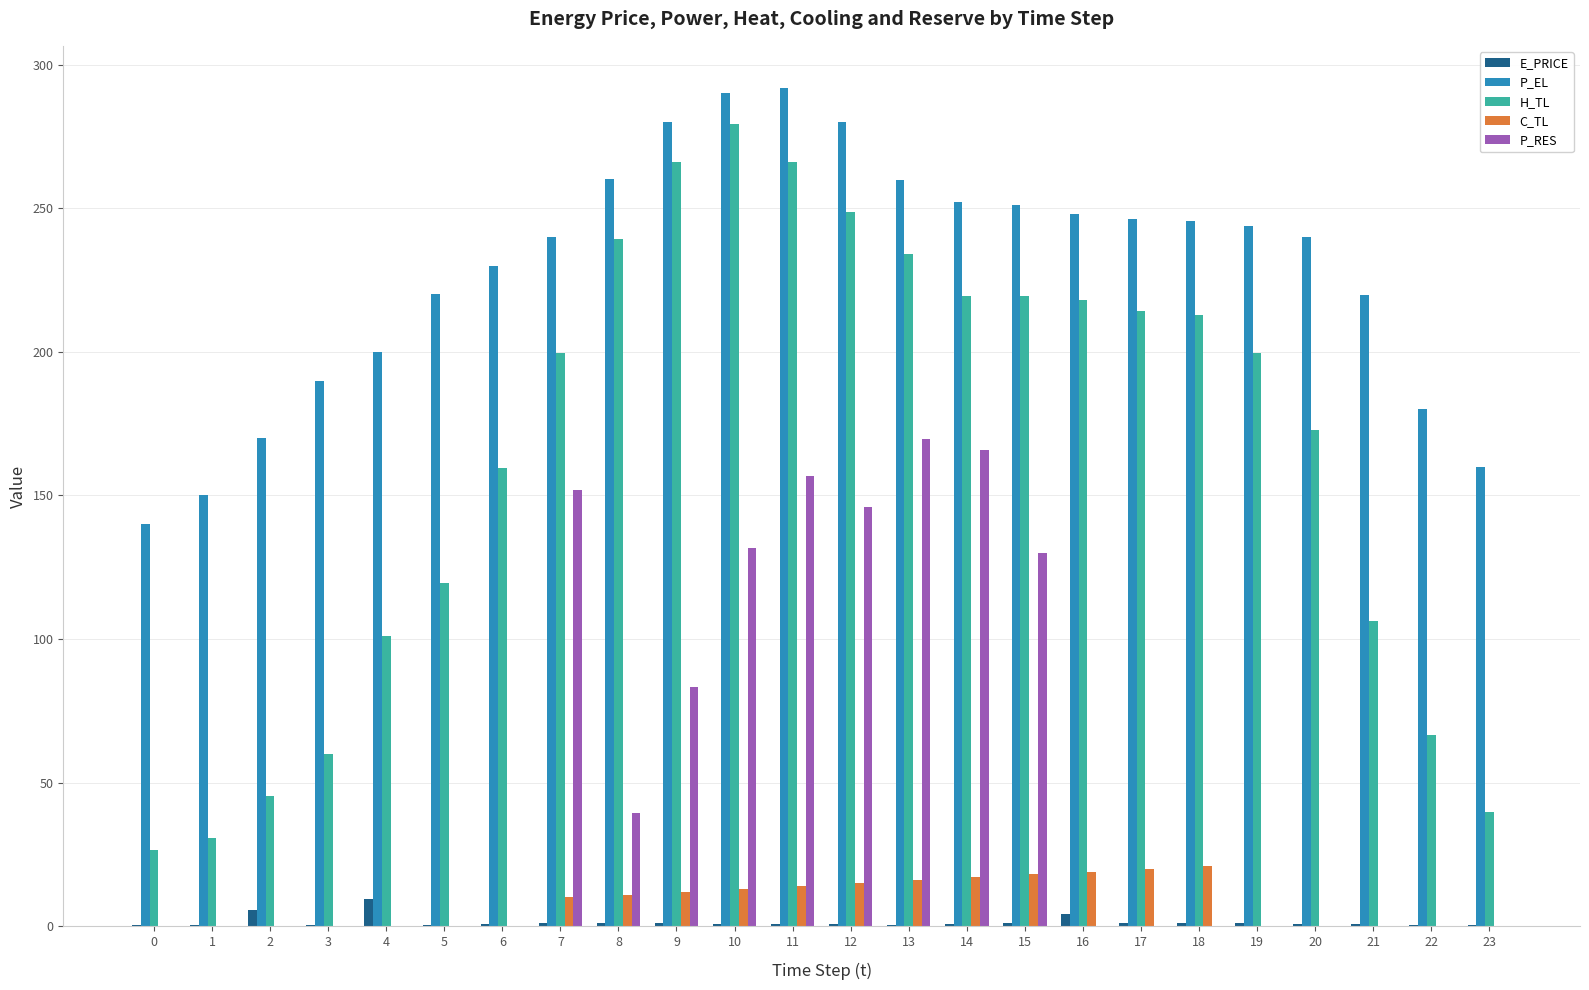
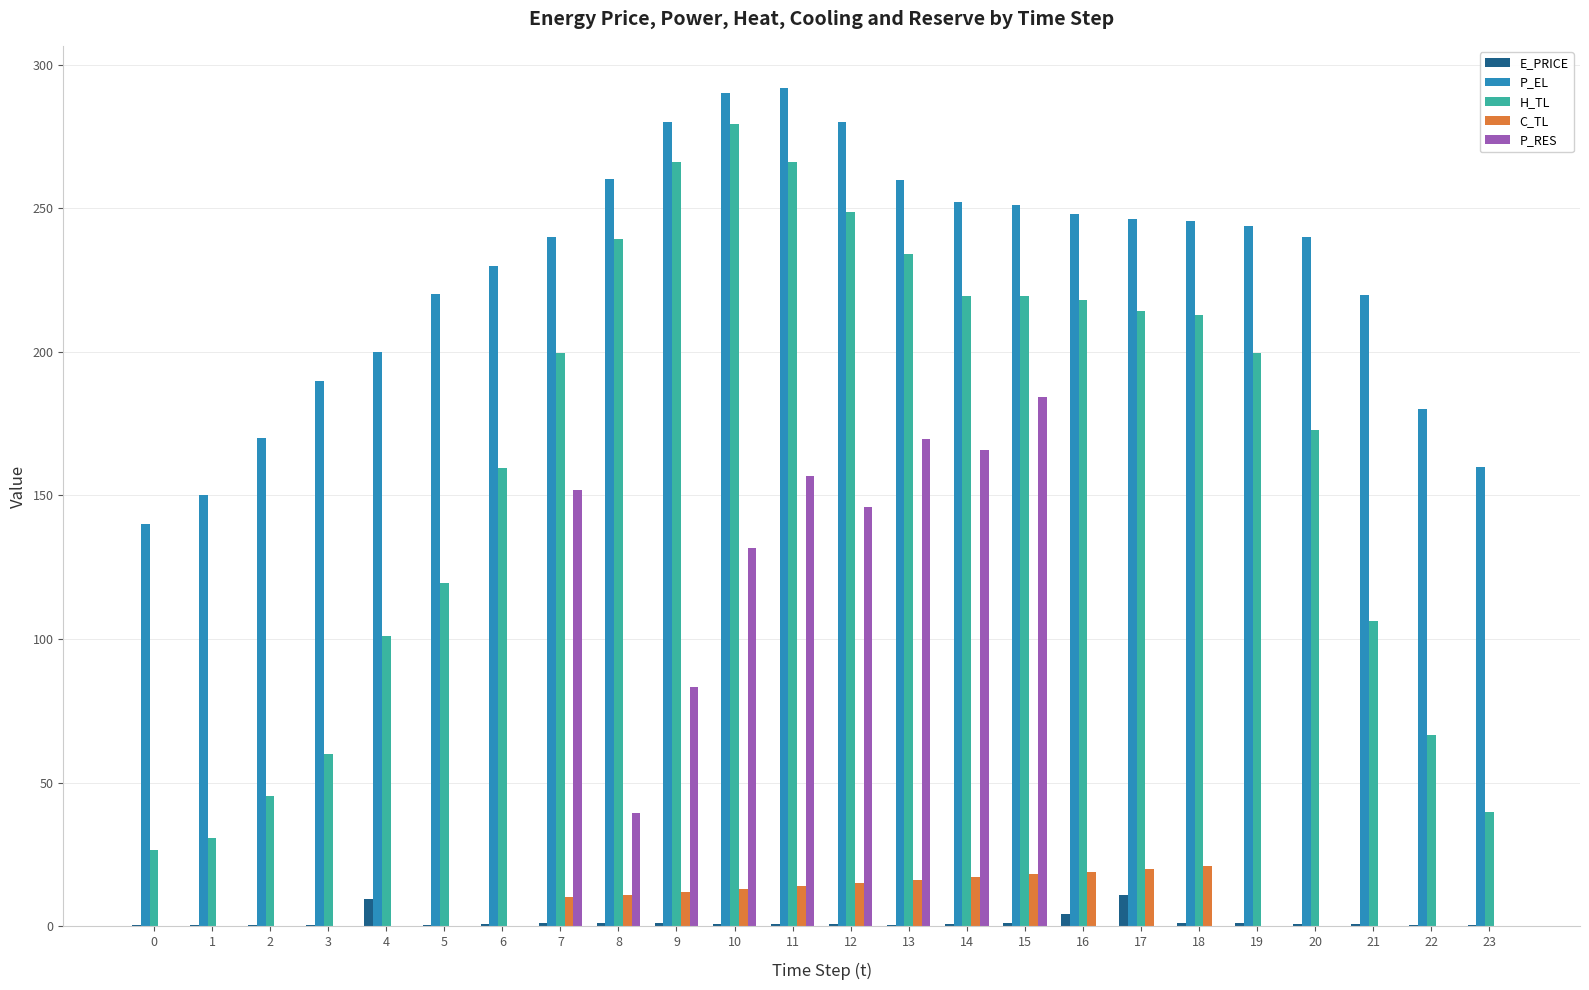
E_PRICE, 2: 6 -> 0
P_RES, 15: 130 -> 184
E_PRICE, 17: 1 -> 11
